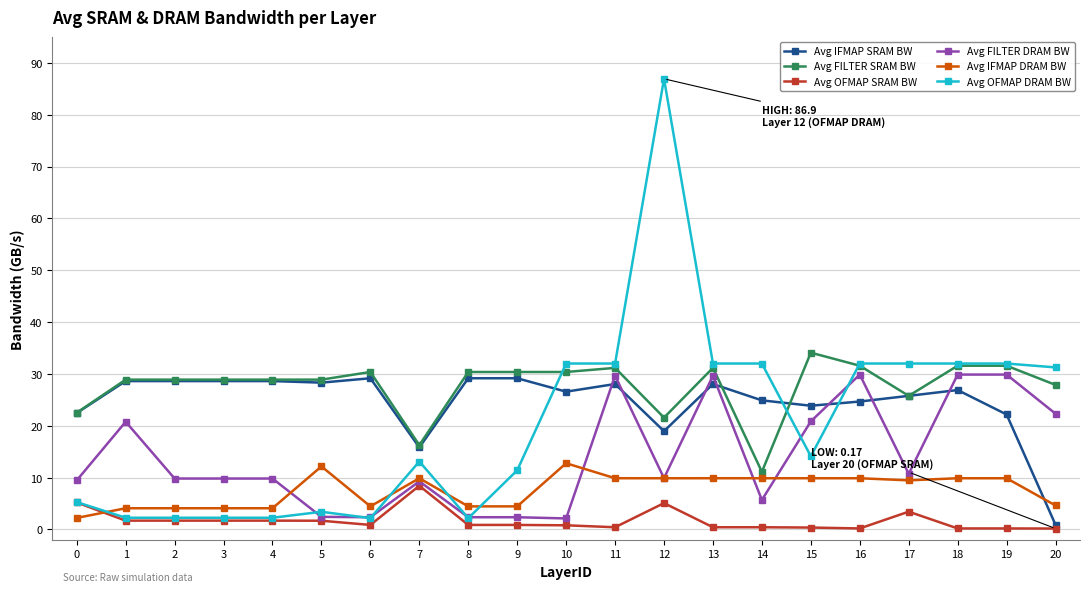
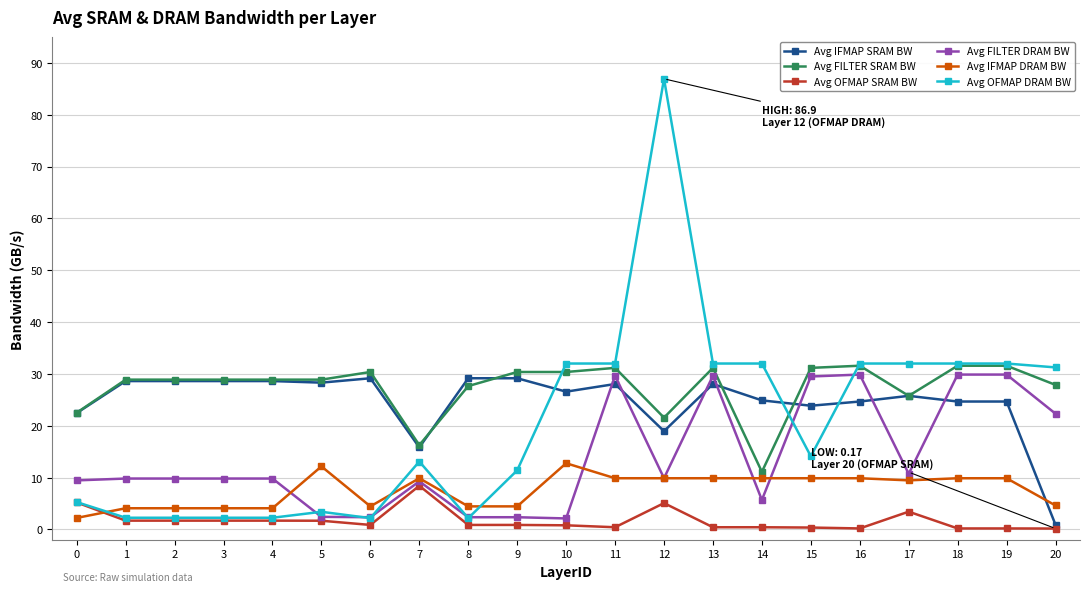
Avg FILTER DRAM BW, 1: 21 -> 10
Avg FILTER SRAM BW, 8: 30 -> 28
Avg FILTER SRAM BW, 15: 34 -> 31
Avg FILTER DRAM BW, 15: 21 -> 29
Avg IFMAP SRAM BW, 18: 27 -> 25
Avg IFMAP SRAM BW, 19: 22 -> 25
